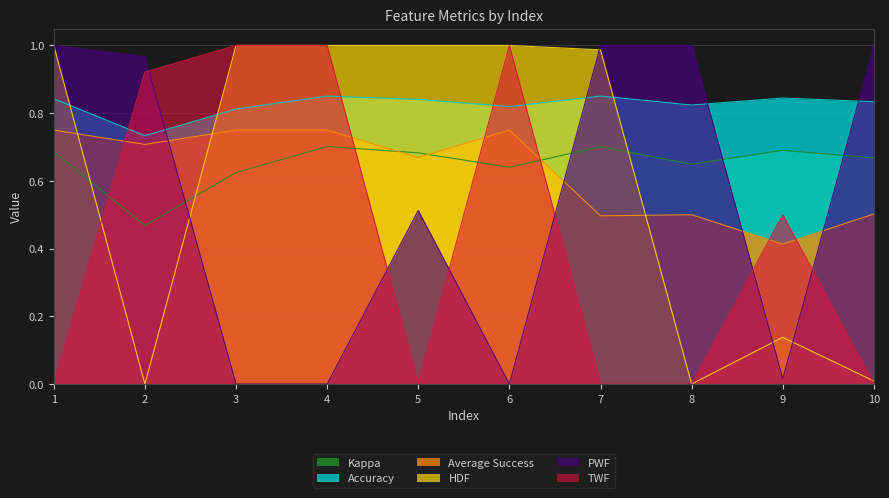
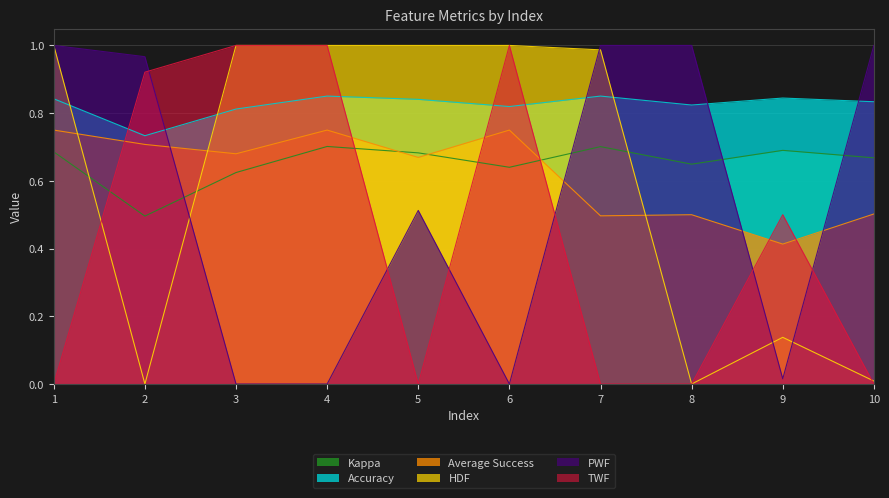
Kappa, 2: 0.47 -> 0.50
Average Success, 3: 0.75 -> 0.68
